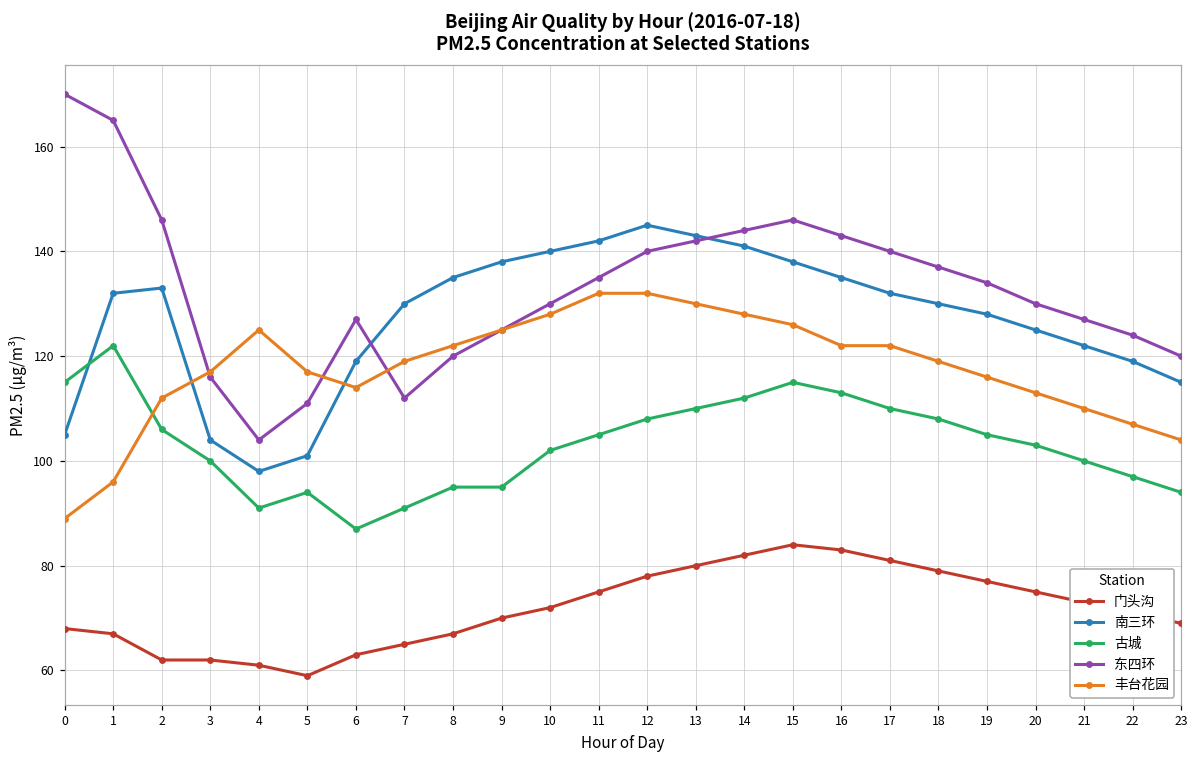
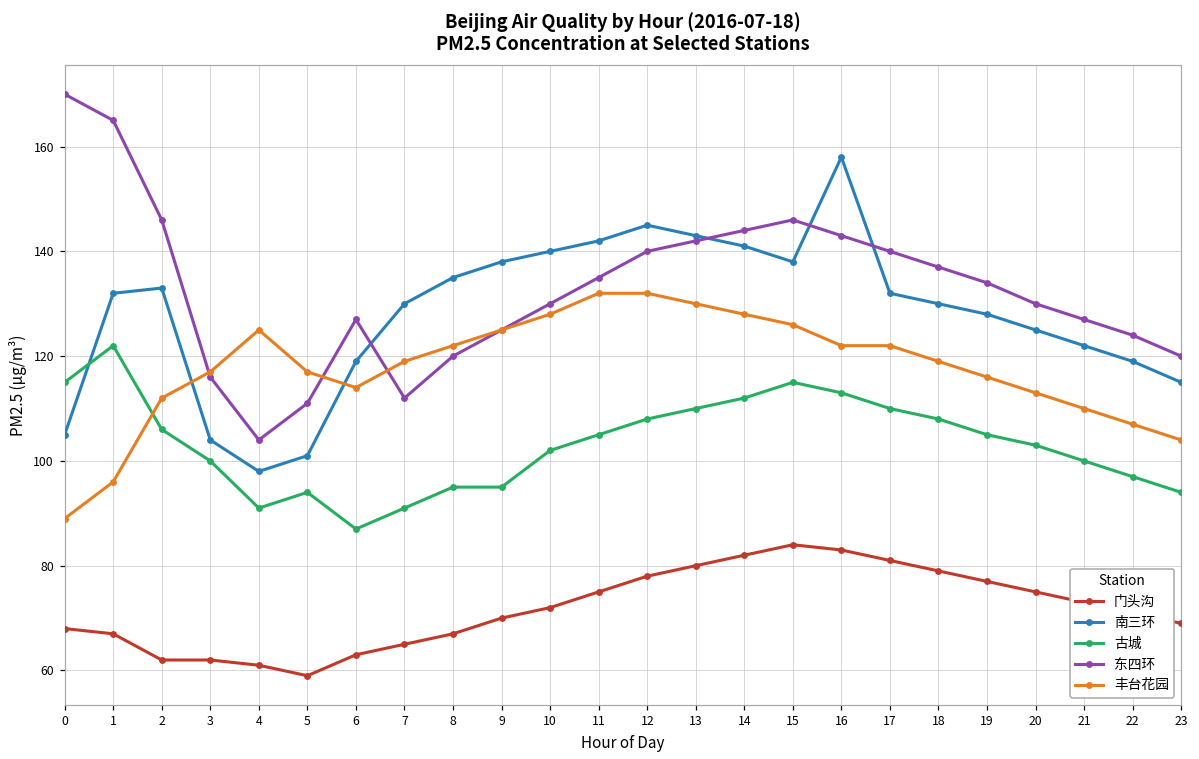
南三环, 16: 135 -> 158
